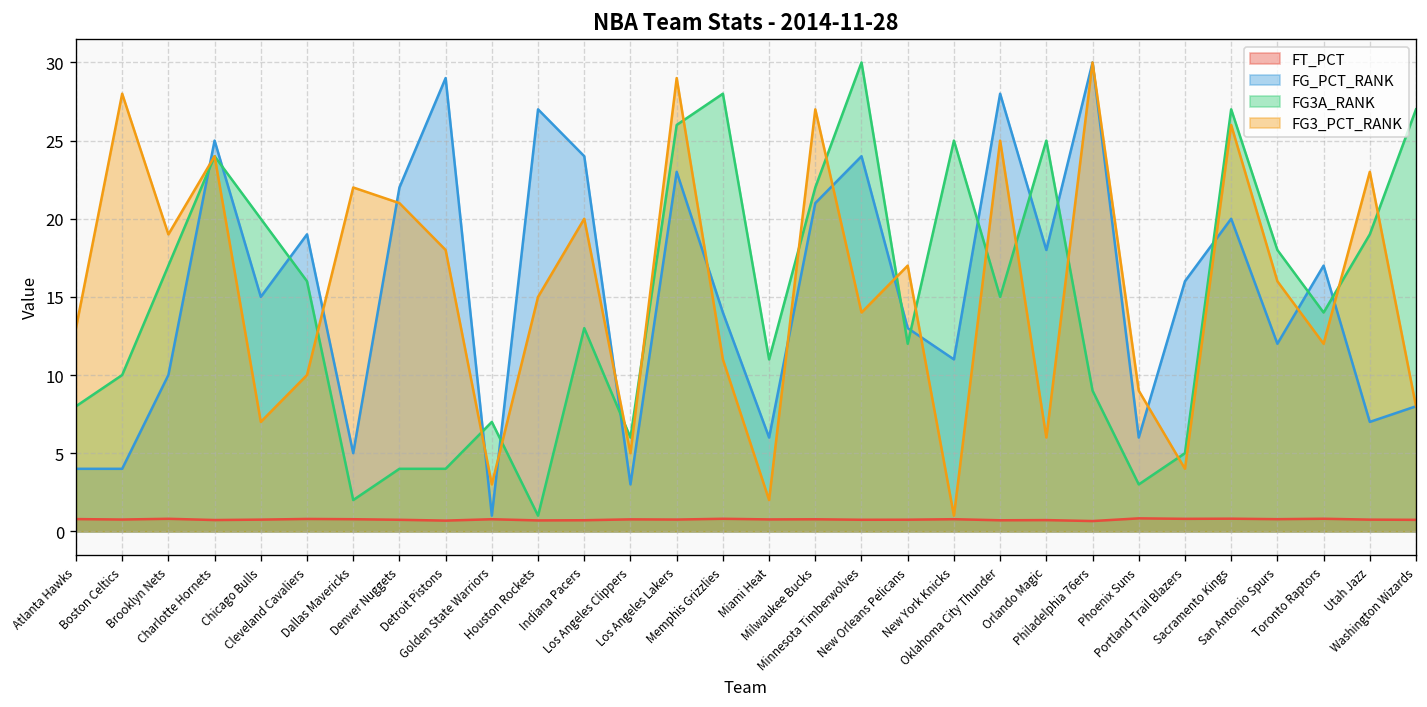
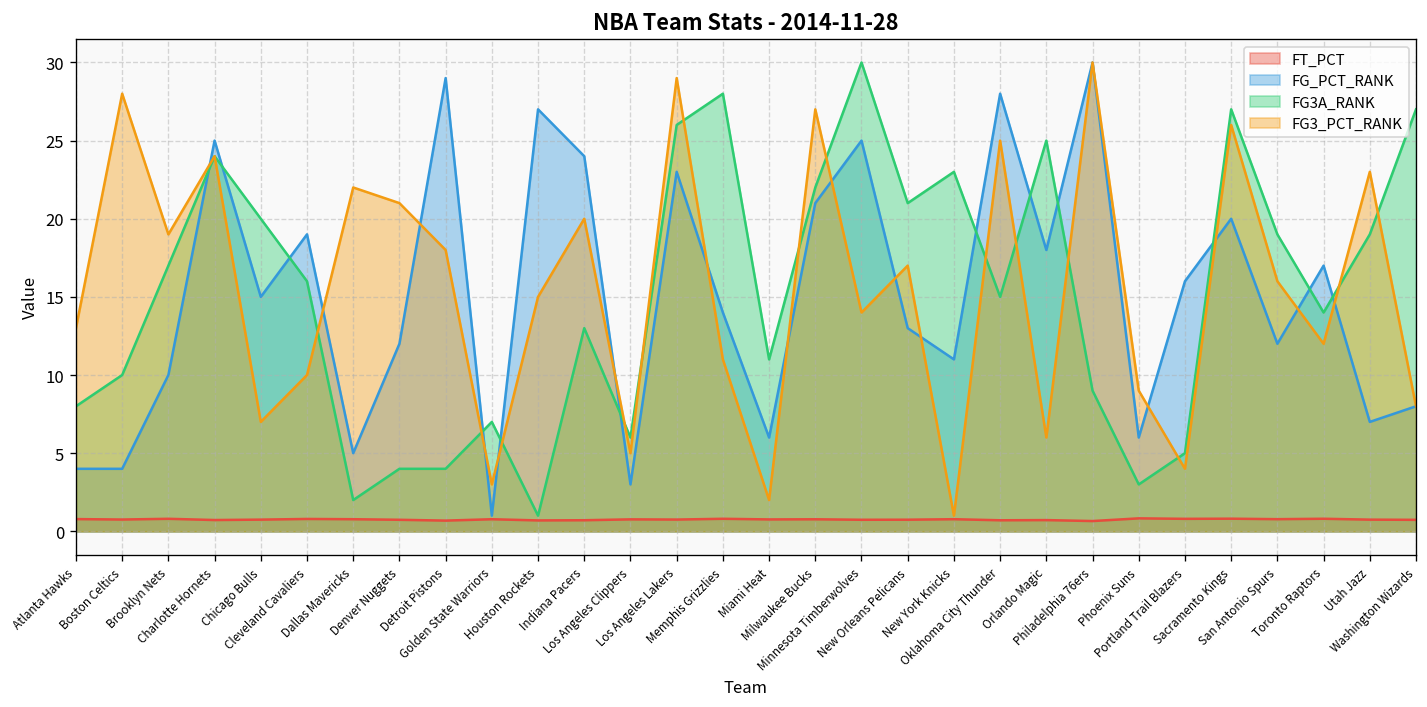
FG_PCT_RANK, Denver Nuggets: 22 -> 12
FG_PCT_RANK, Minnesota Timberwolves: 24 -> 25
FG3A_RANK, New Orleans Pelicans: 12 -> 21
FG3A_RANK, New York Knicks: 25 -> 23
FG3A_RANK, San Antonio Spurs: 18 -> 19
